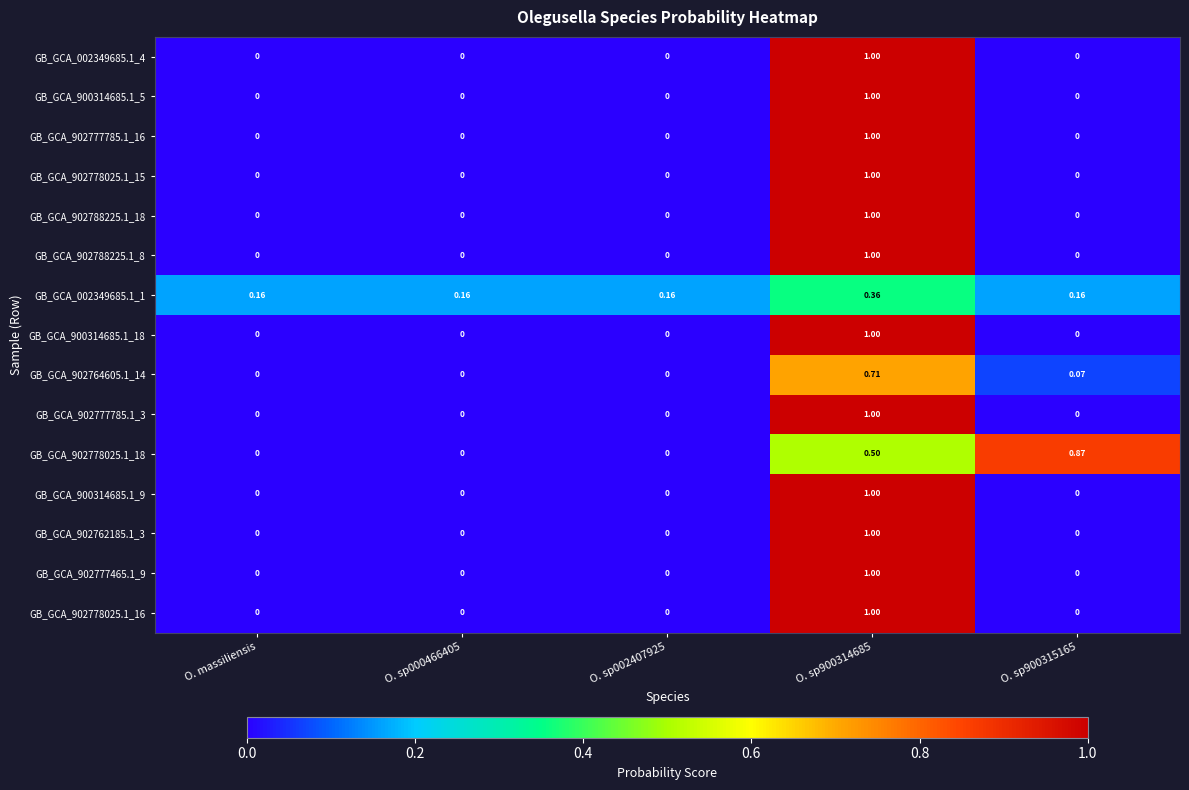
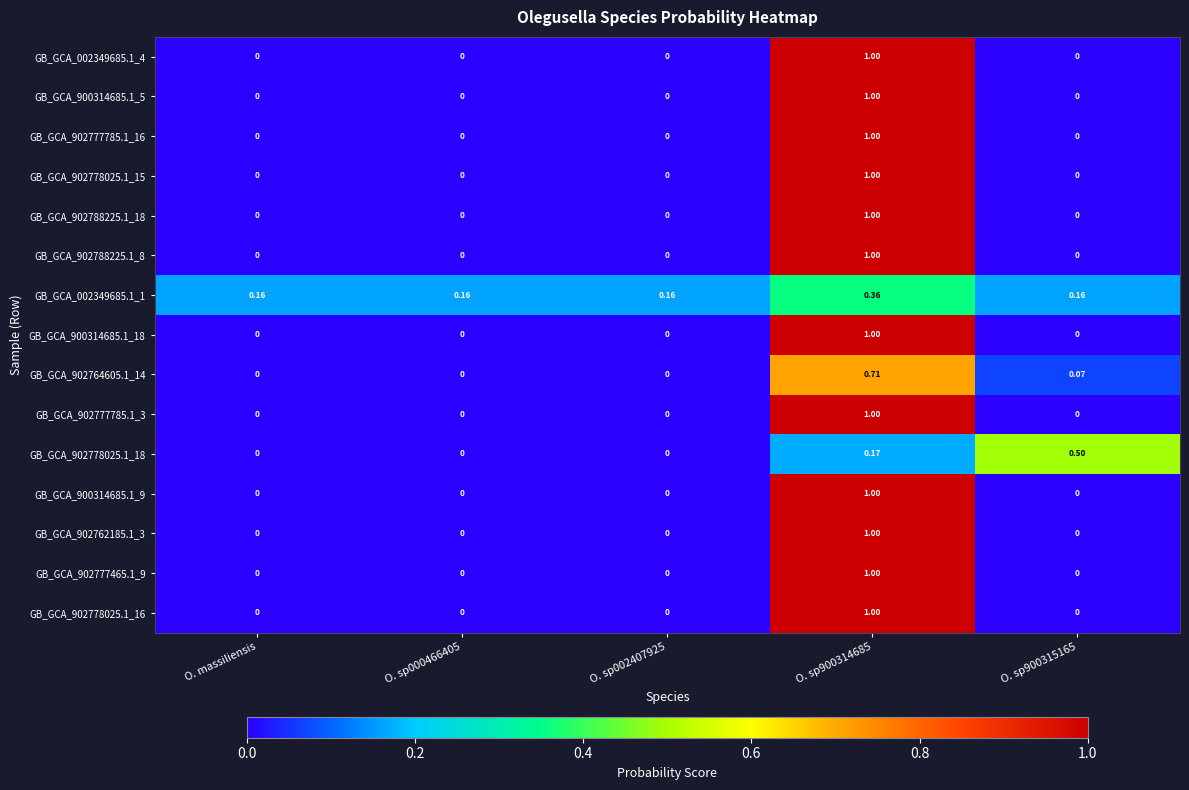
GB_GCA_902778025.1_18, O. sp900314685: 0.50 -> 0.17
GB_GCA_902778025.1_18, O. sp900315165: 0.87 -> 0.50
